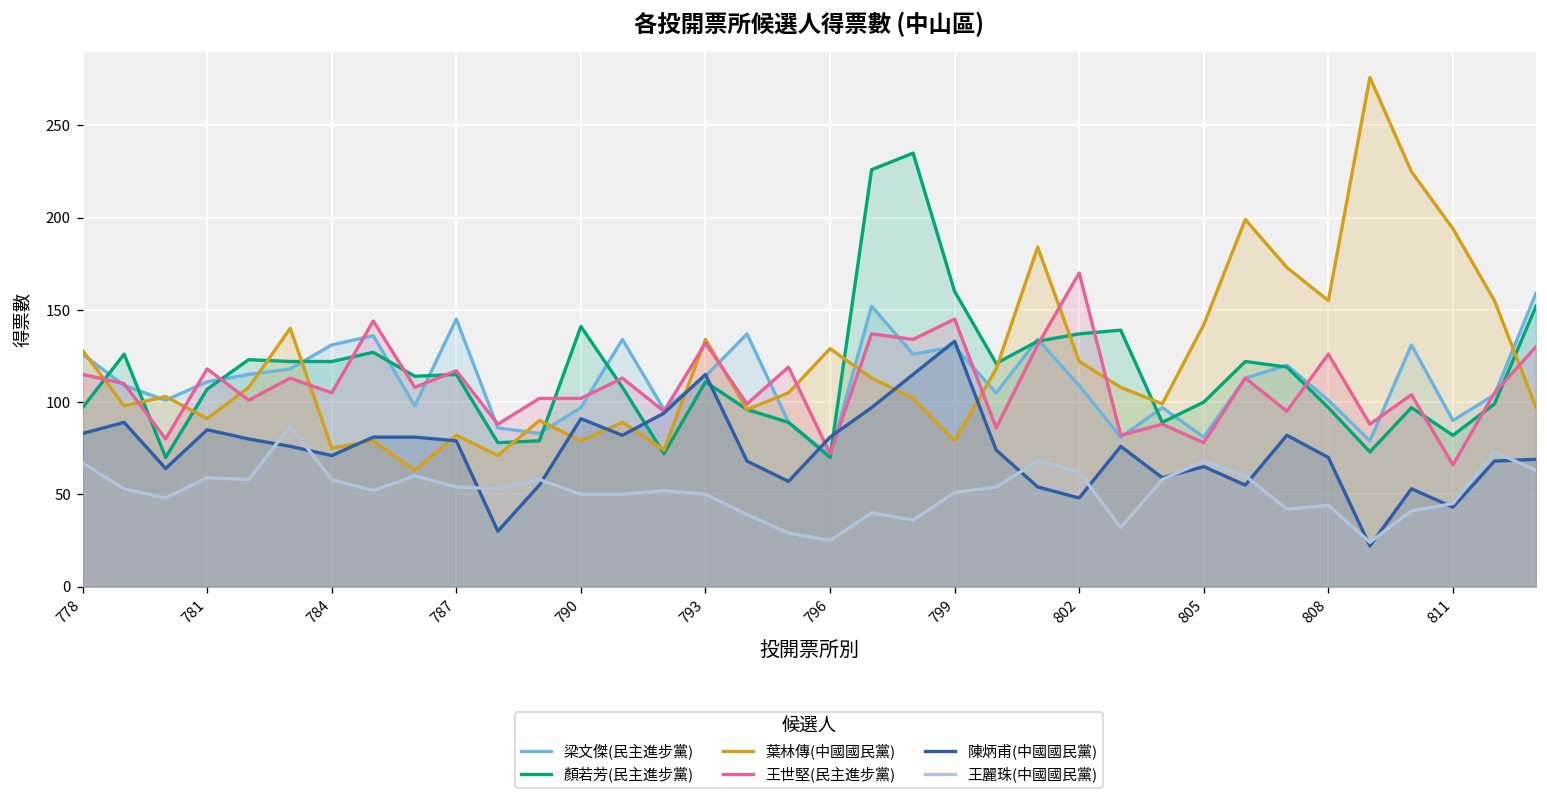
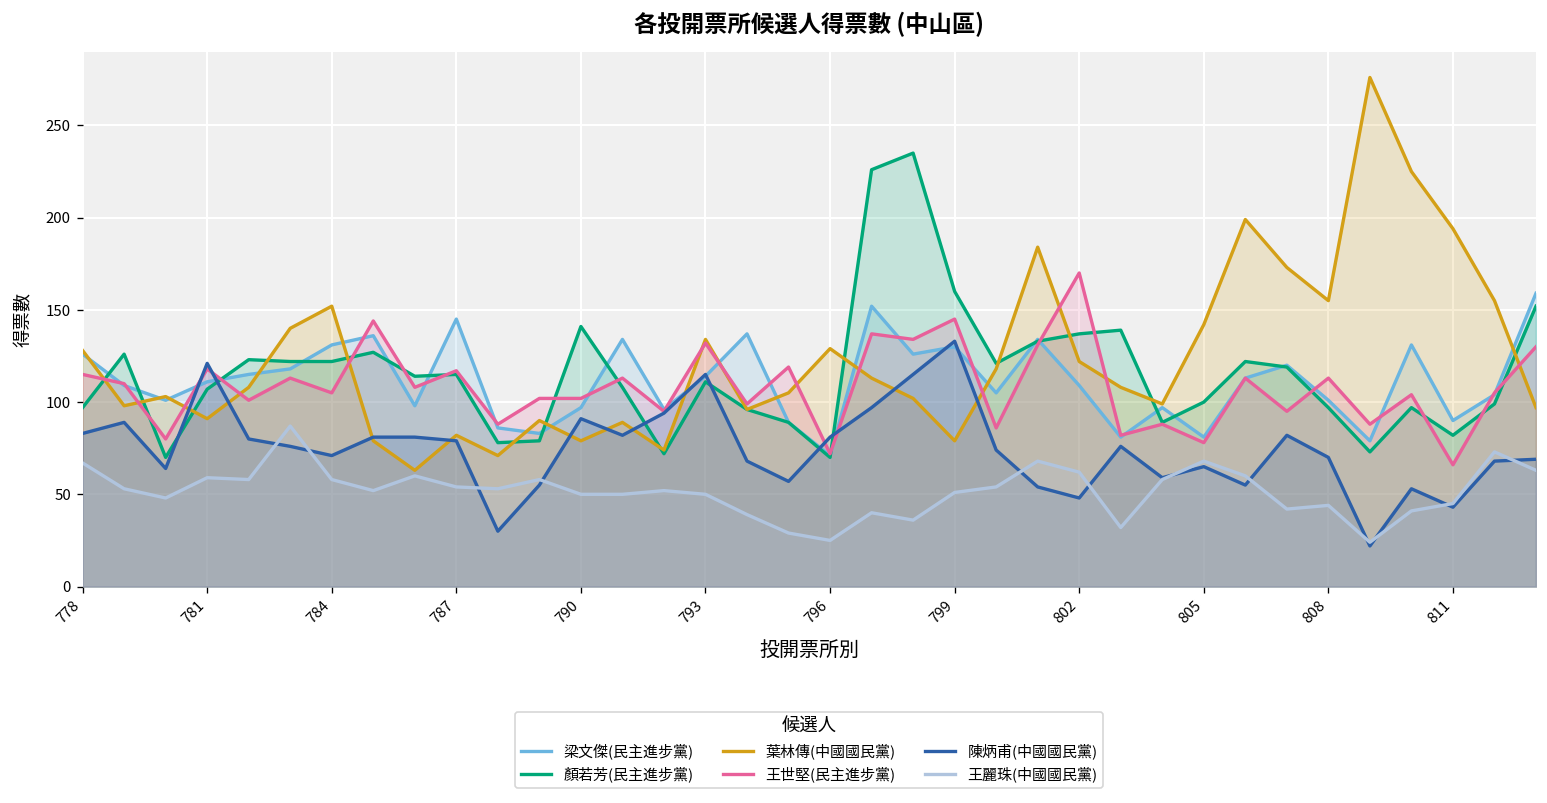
陳炳甫(中國國民黨), 781: 85 -> 121
葉林傳(中國國民黨), 784: 75 -> 152
王世堅(民主進步黨), 808: 126 -> 113
